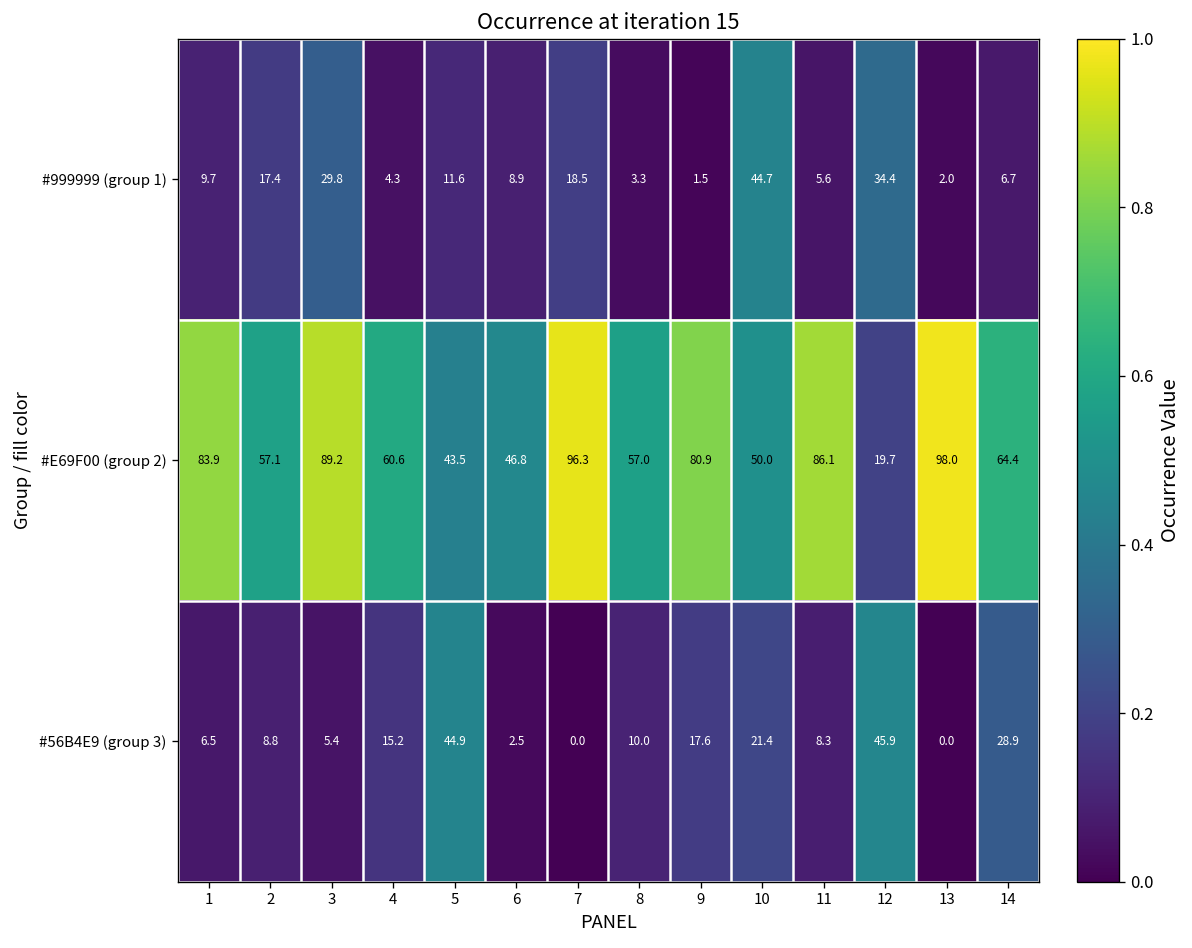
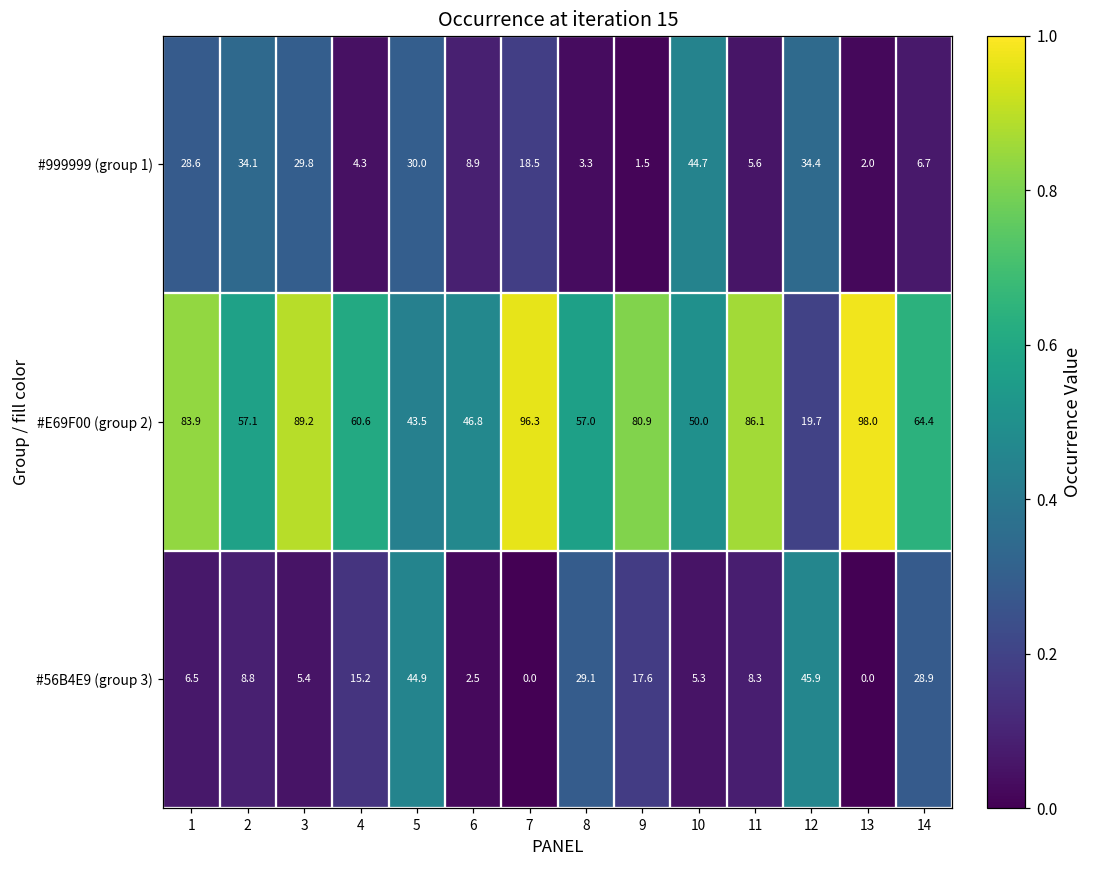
#999999 (group 1), 1: 9.7 -> 28.6
#999999 (group 1), 2: 17.4 -> 34.1
#999999 (group 1), 5: 11.6 -> 30.0
#56B4E9 (group 3), 8: 10.0 -> 29.1
#56B4E9 (group 3), 10: 21.4 -> 5.3
